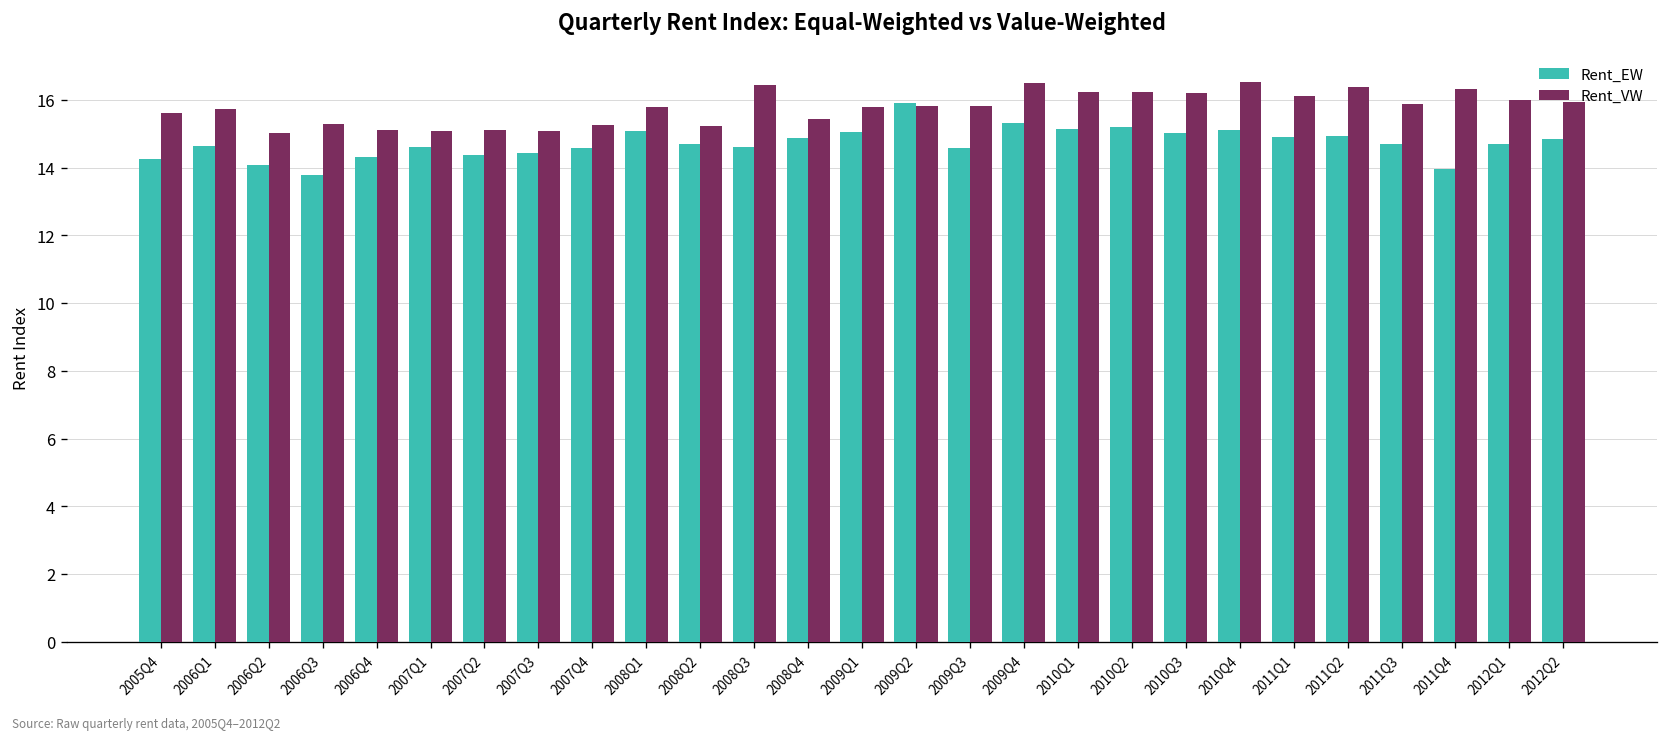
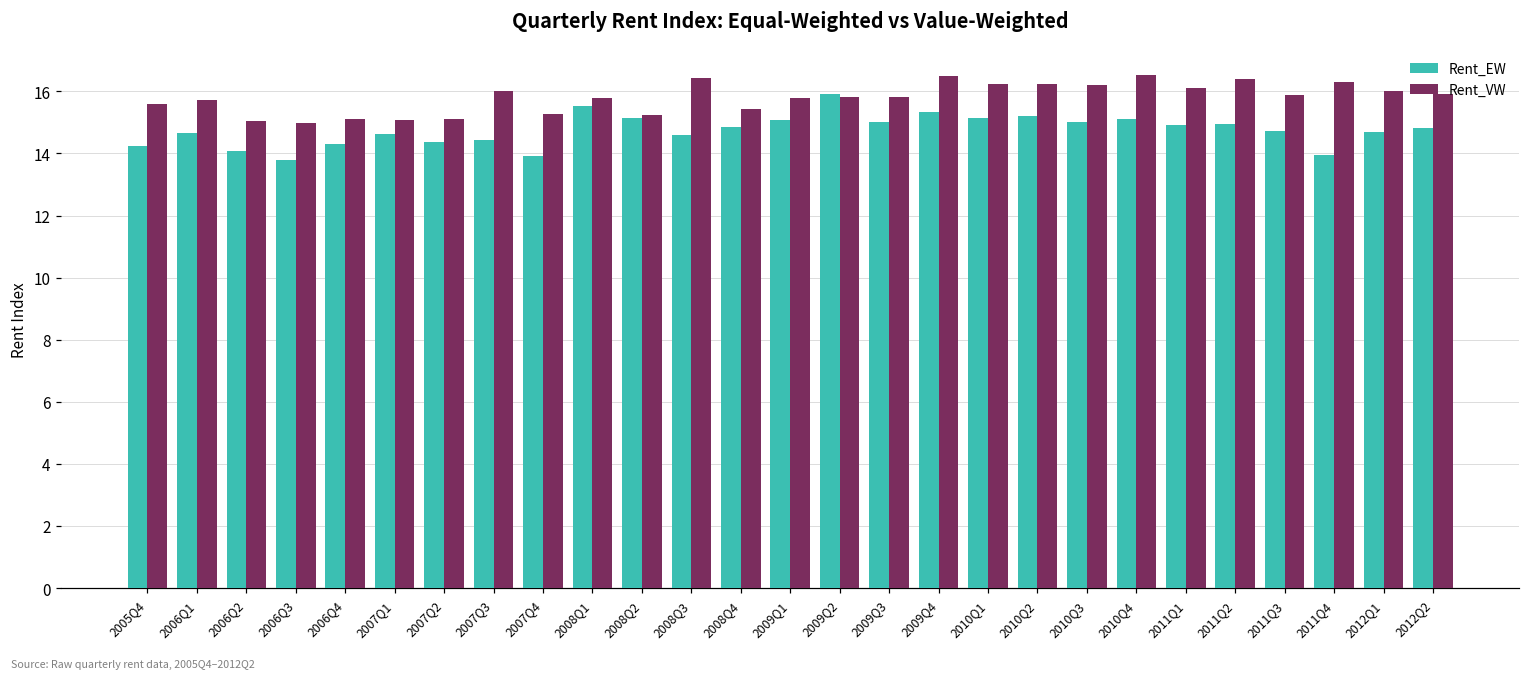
Rent_VW, 2006Q3: 15.3 -> 15.0
Rent_VW, 2007Q3: 15.1 -> 16.0
Rent_EW, 2007Q4: 14.6 -> 13.9
Rent_EW, 2008Q1: 15.1 -> 15.5
Rent_EW, 2008Q2: 14.7 -> 15.1
Rent_EW, 2009Q3: 14.6 -> 15.0
